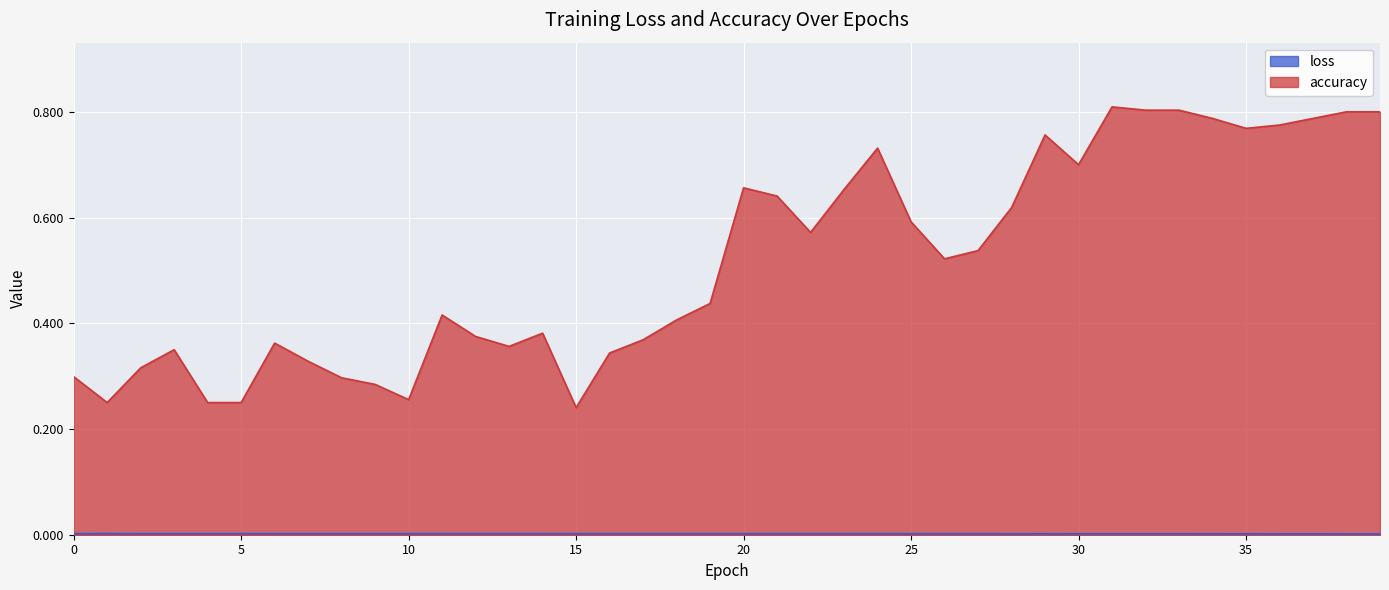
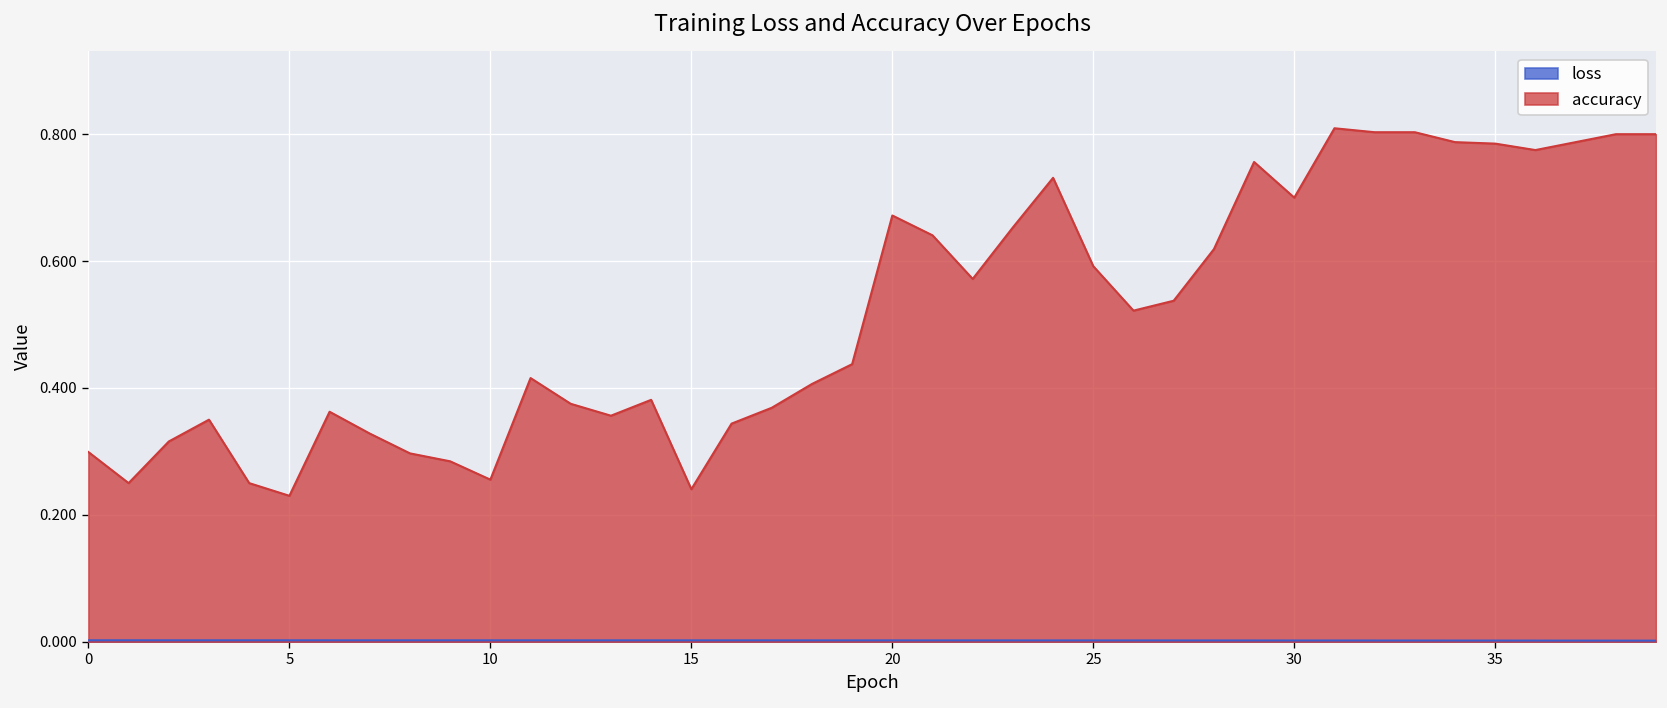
accuracy, 5: 0.25 -> 0.23
accuracy, 20: 0.66 -> 0.67
accuracy, 35: 0.77 -> 0.79
